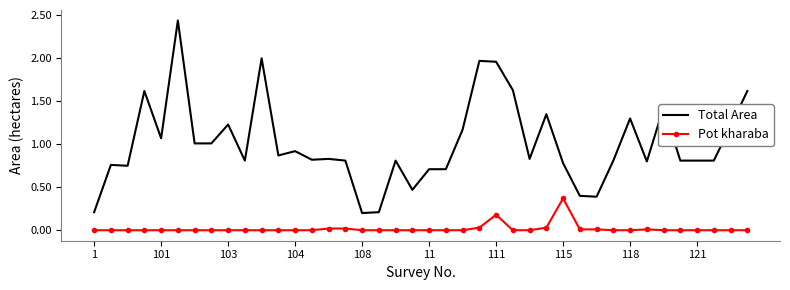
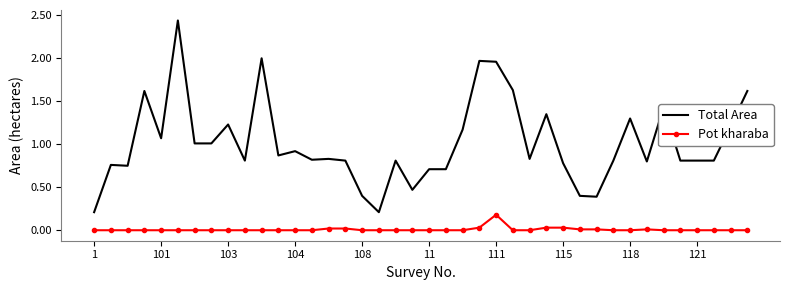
Total Area, 108: 0.2 -> 0.4
Pot kharaba, 115: 0.4 -> 0.0
